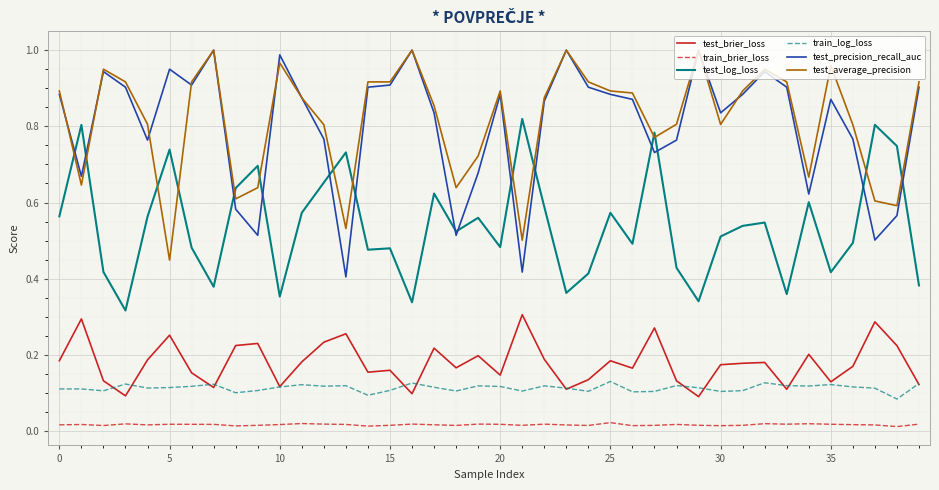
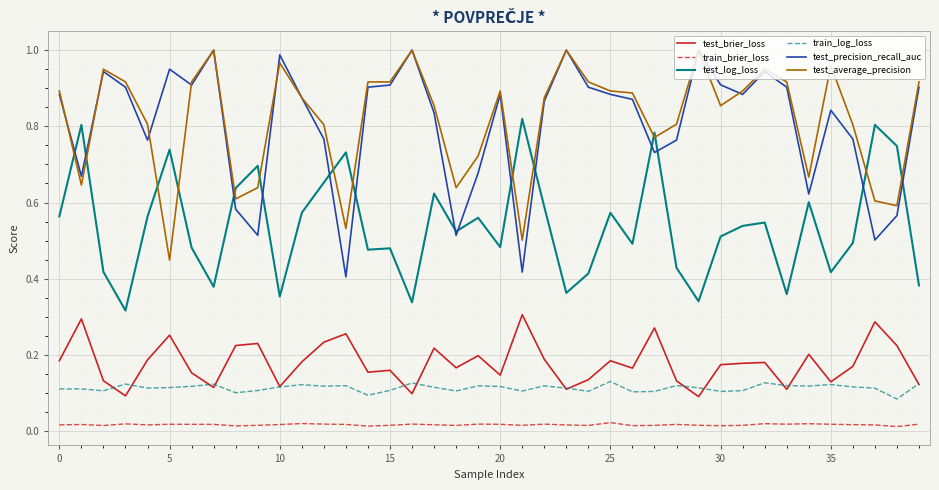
test_precision_recall_auc, 30: 0.84 -> 0.91
test_average_precision, 30: 0.80 -> 0.85
test_precision_recall_auc, 35: 0.87 -> 0.84
